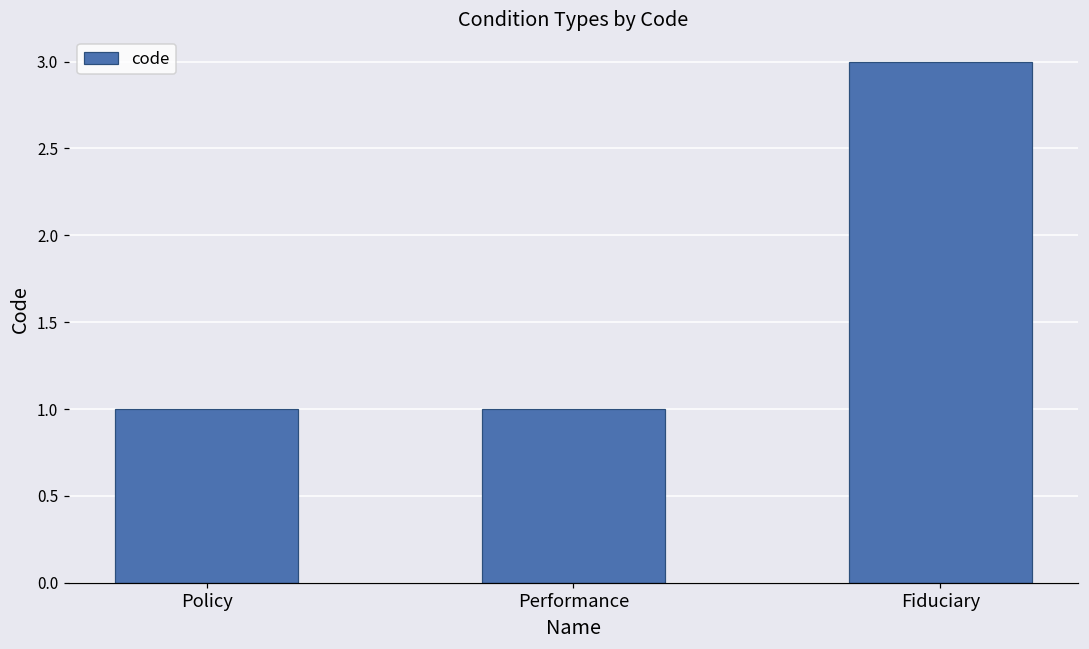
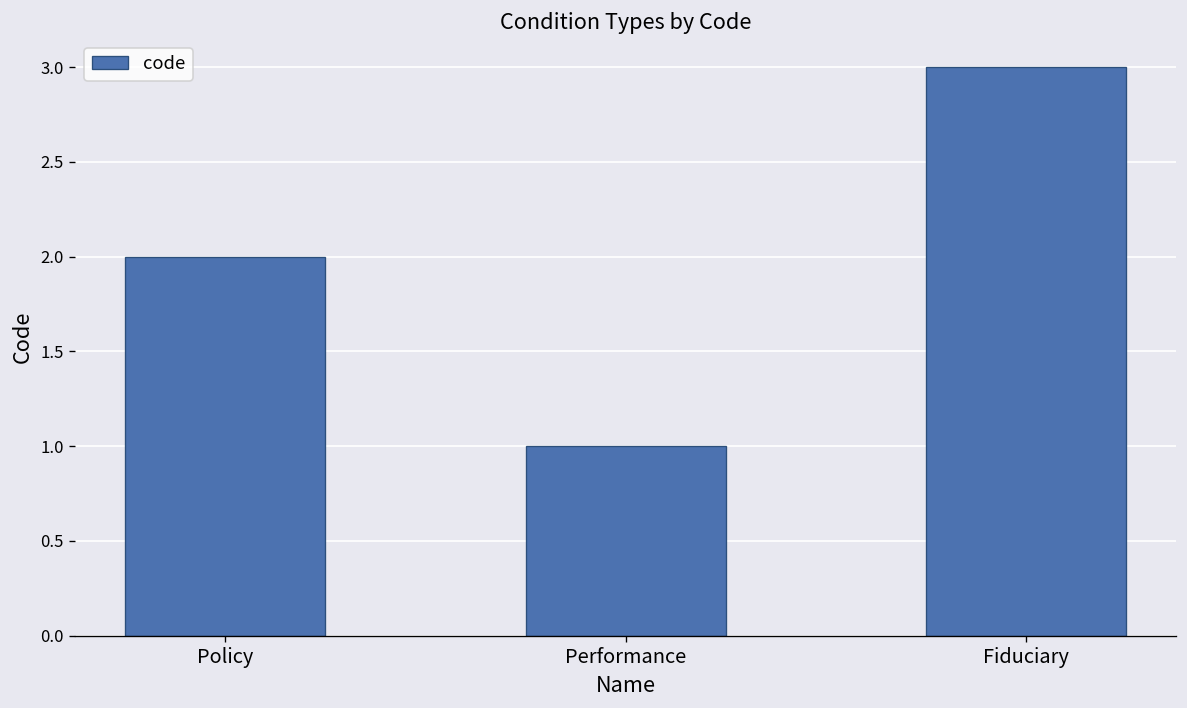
Policy: 1 -> 2
